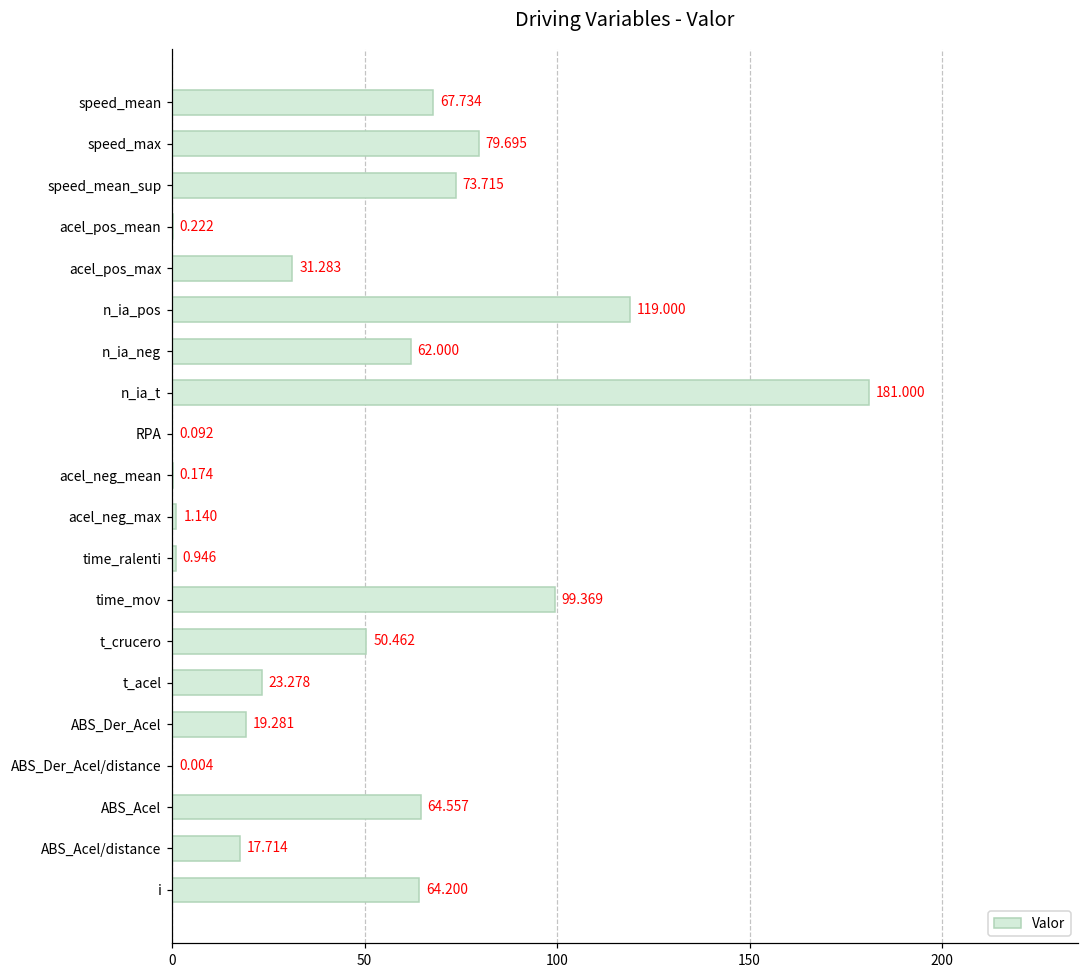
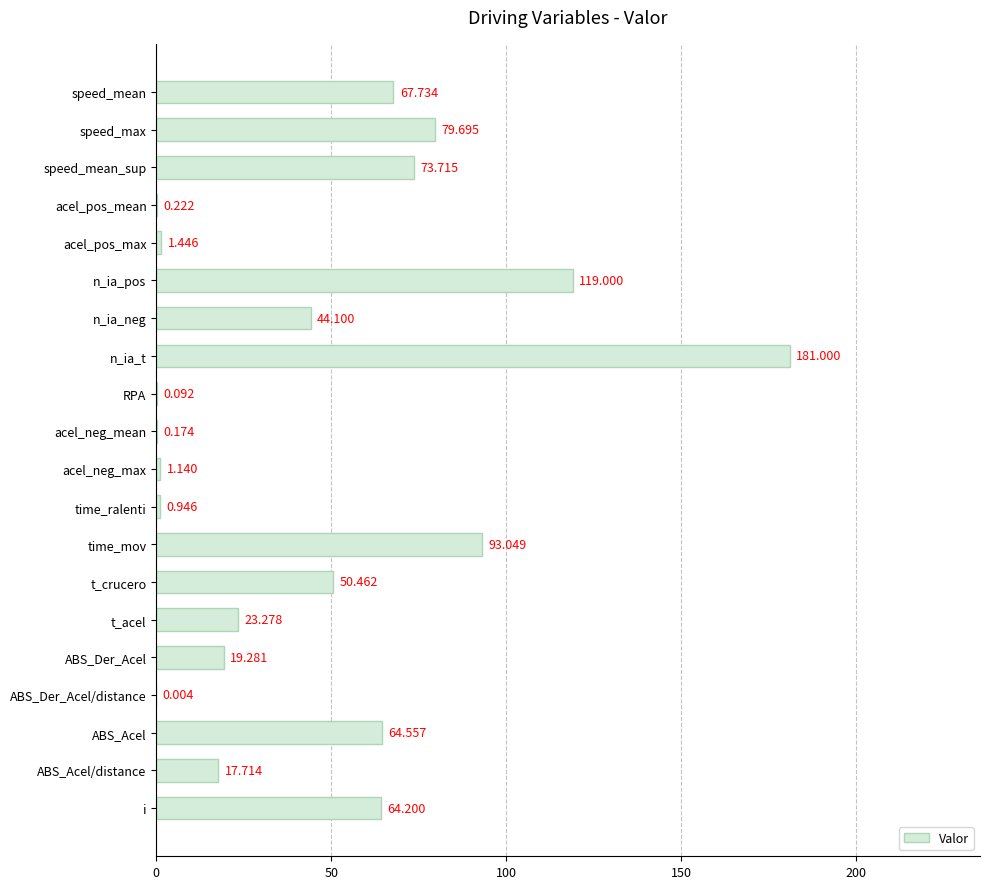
acel_pos_max: 31.283 -> 1.446
n_ia_neg: 62.000 -> 44.100
time_mov: 99.369 -> 93.049
